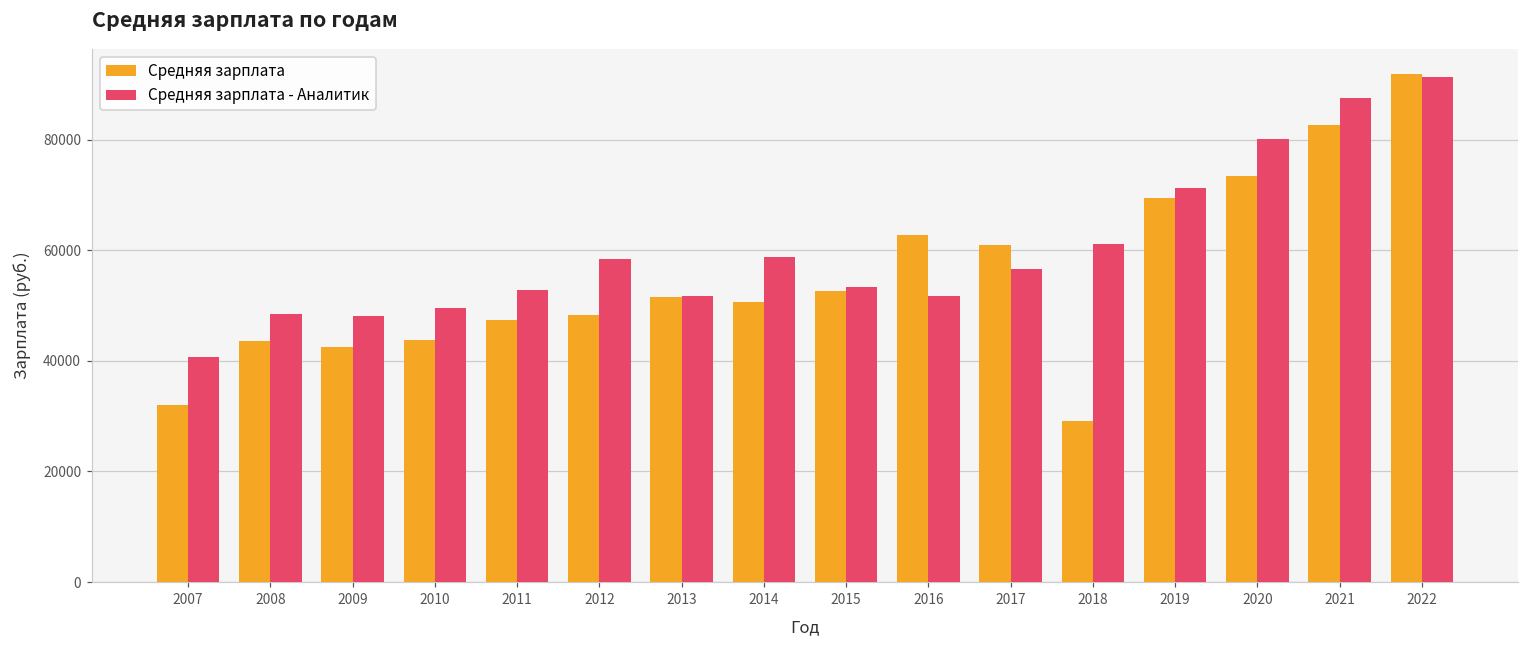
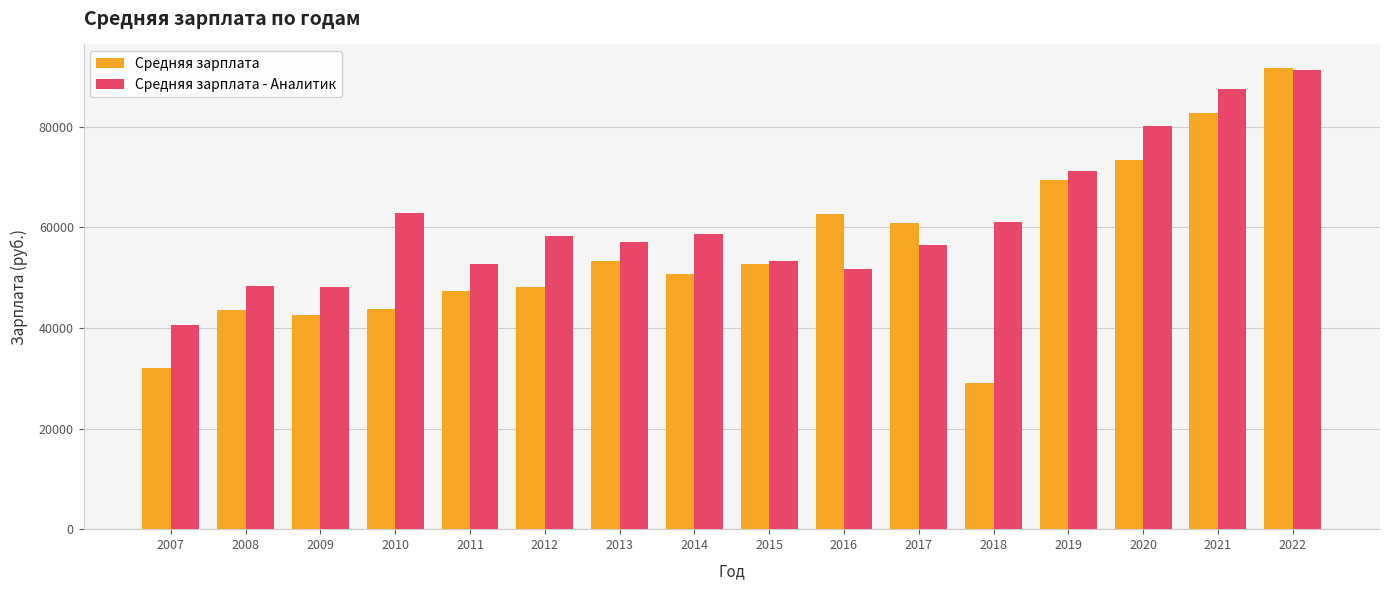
Средняя зарплата - Аналитик, 2010: 50000 -> 63000
Средняя зарплата, 2013: 52000 -> 53000
Средняя зарплата - Аналитик, 2013: 52000 -> 57000
